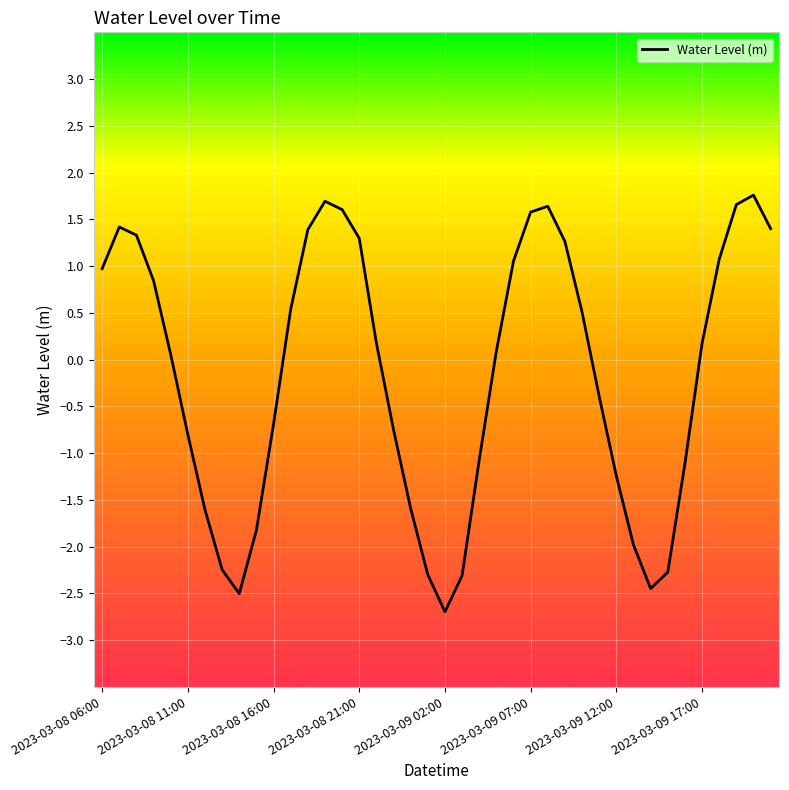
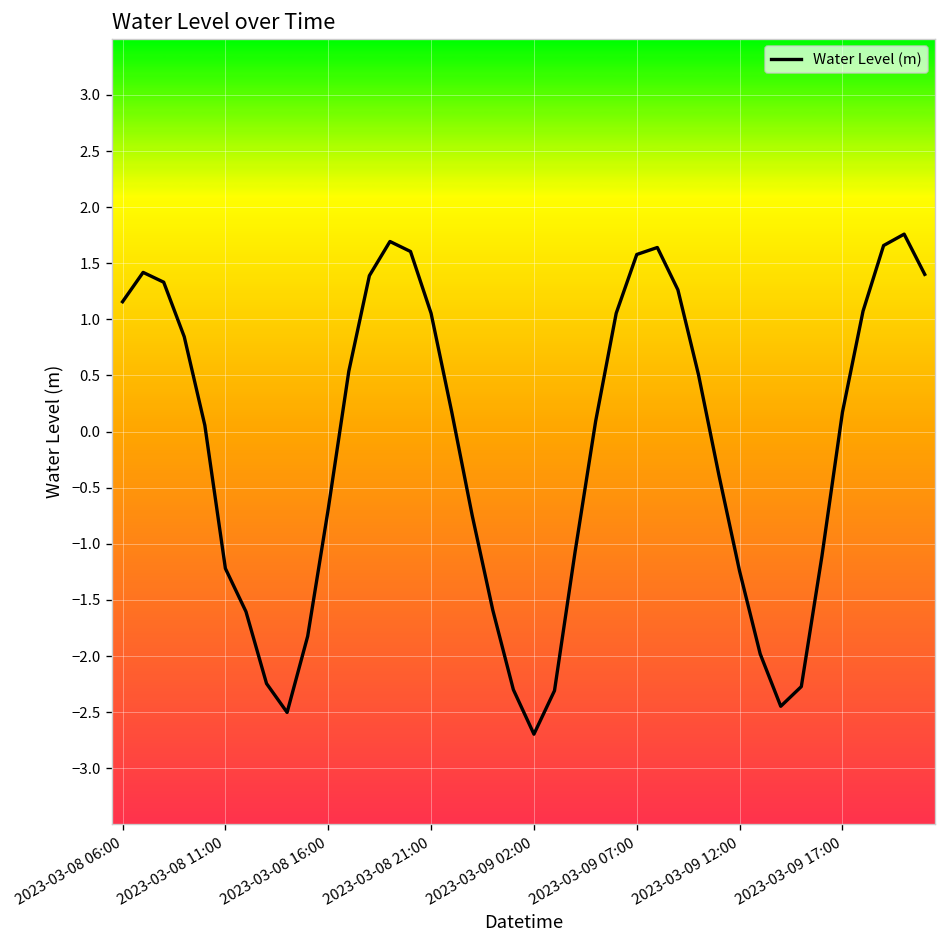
2023-03-08 06:00: 1.0 -> 1.2
2023-03-08 11:00: -0.8 -> -1.2
2023-03-08 21:00: 1.3 -> 1.1
